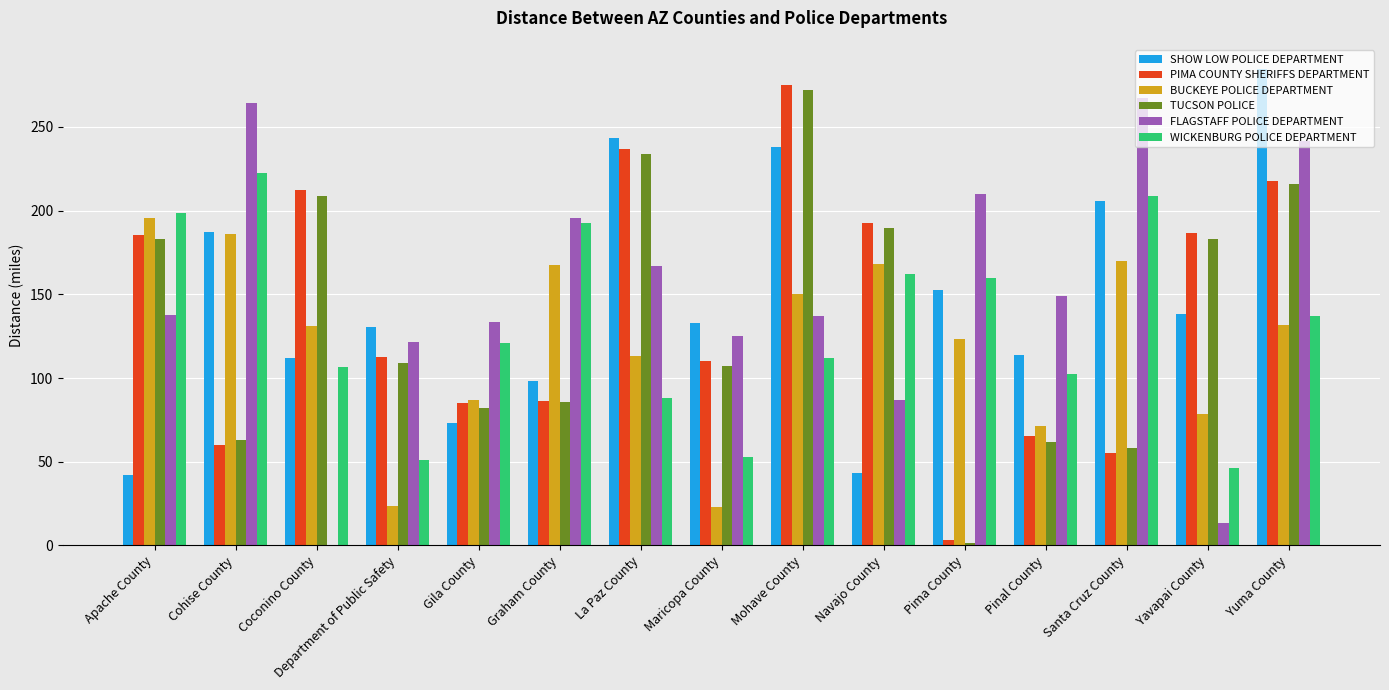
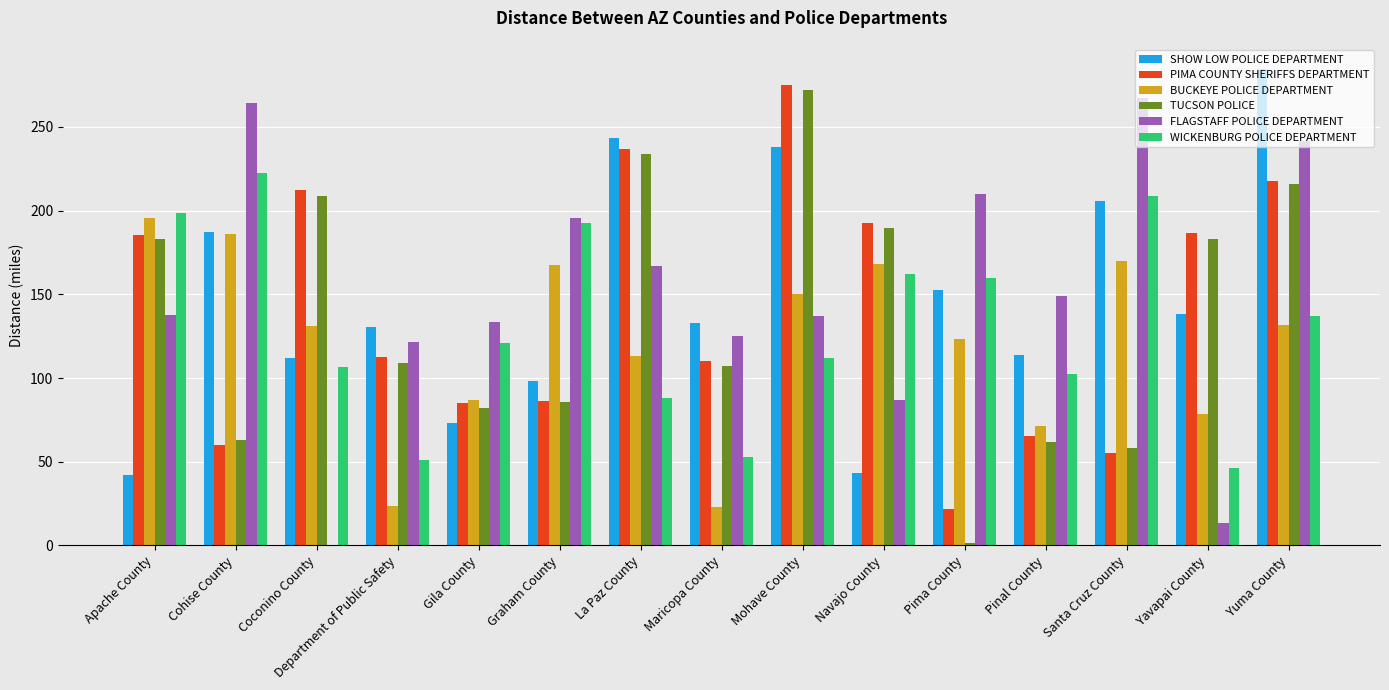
PIMA COUNTY SHERIFFS DEPARTMENT, Pima County: 3 -> 22
